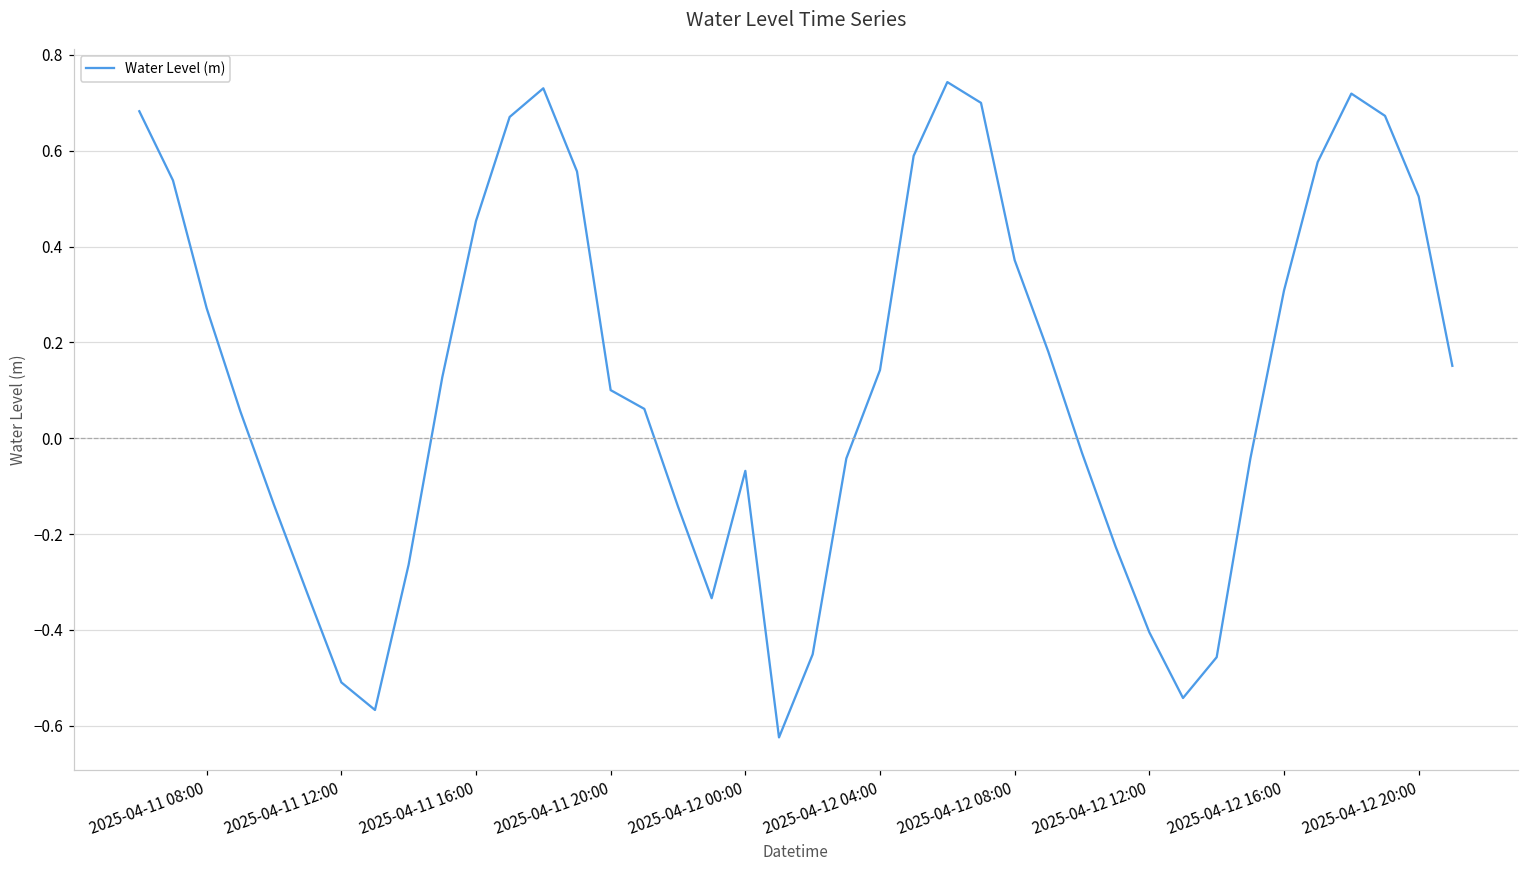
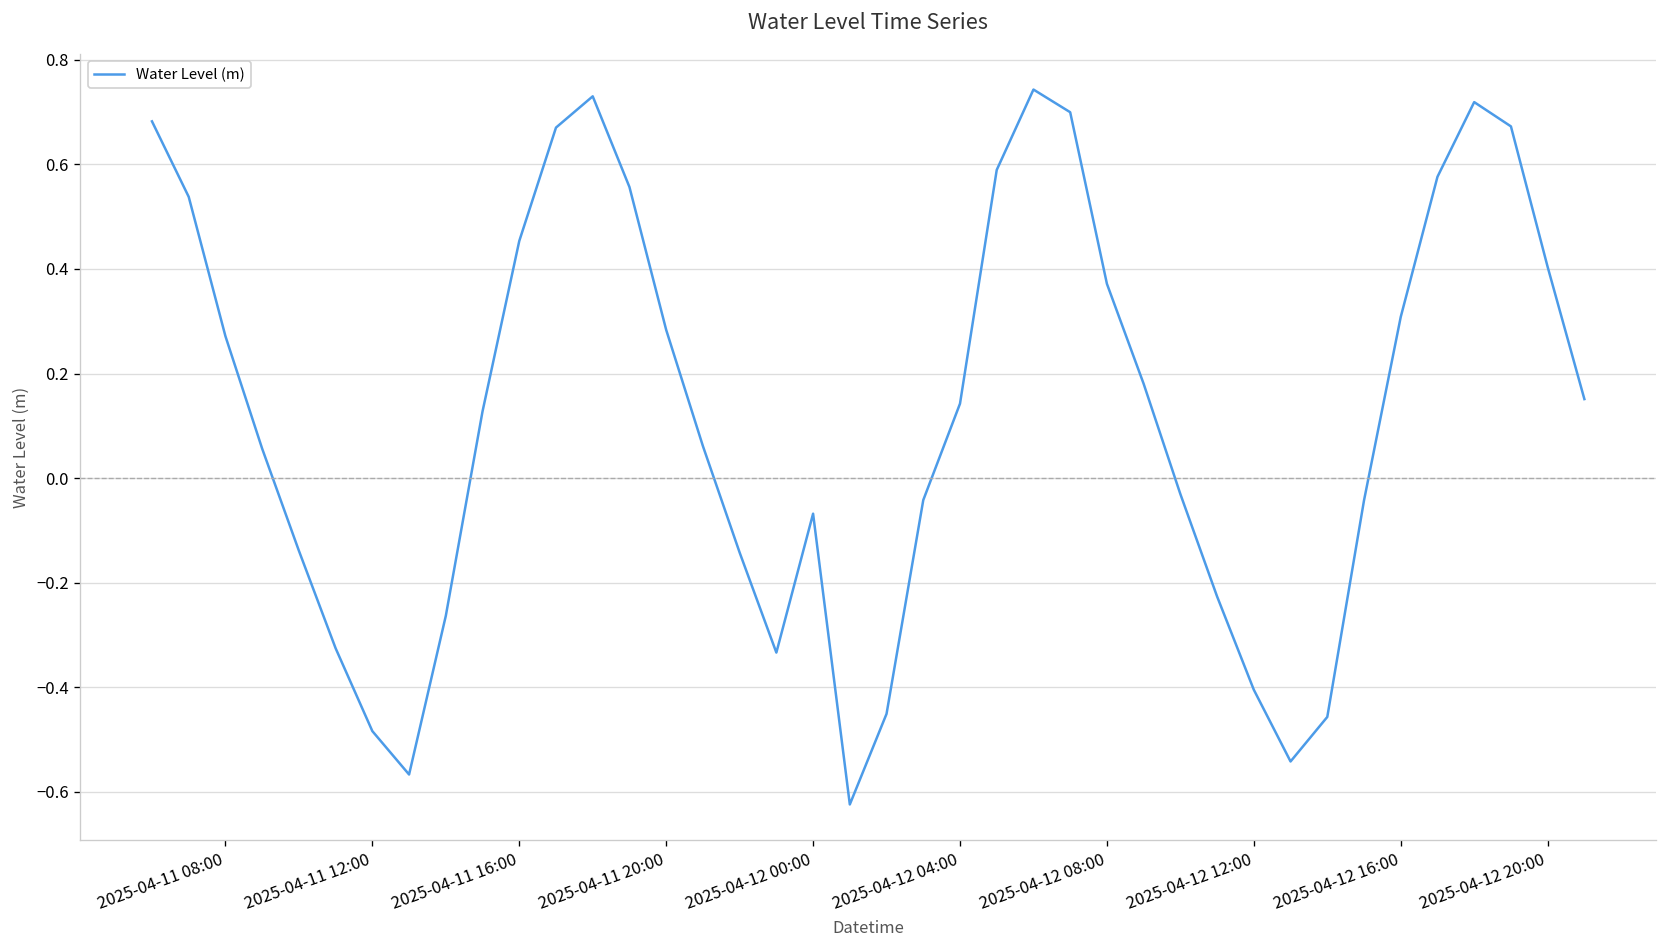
2025-04-11 12:00: -0.51 -> -0.48
2025-04-11 20:00: 0.10 -> 0.28
2025-04-12 20:00: 0.50 -> 0.40
